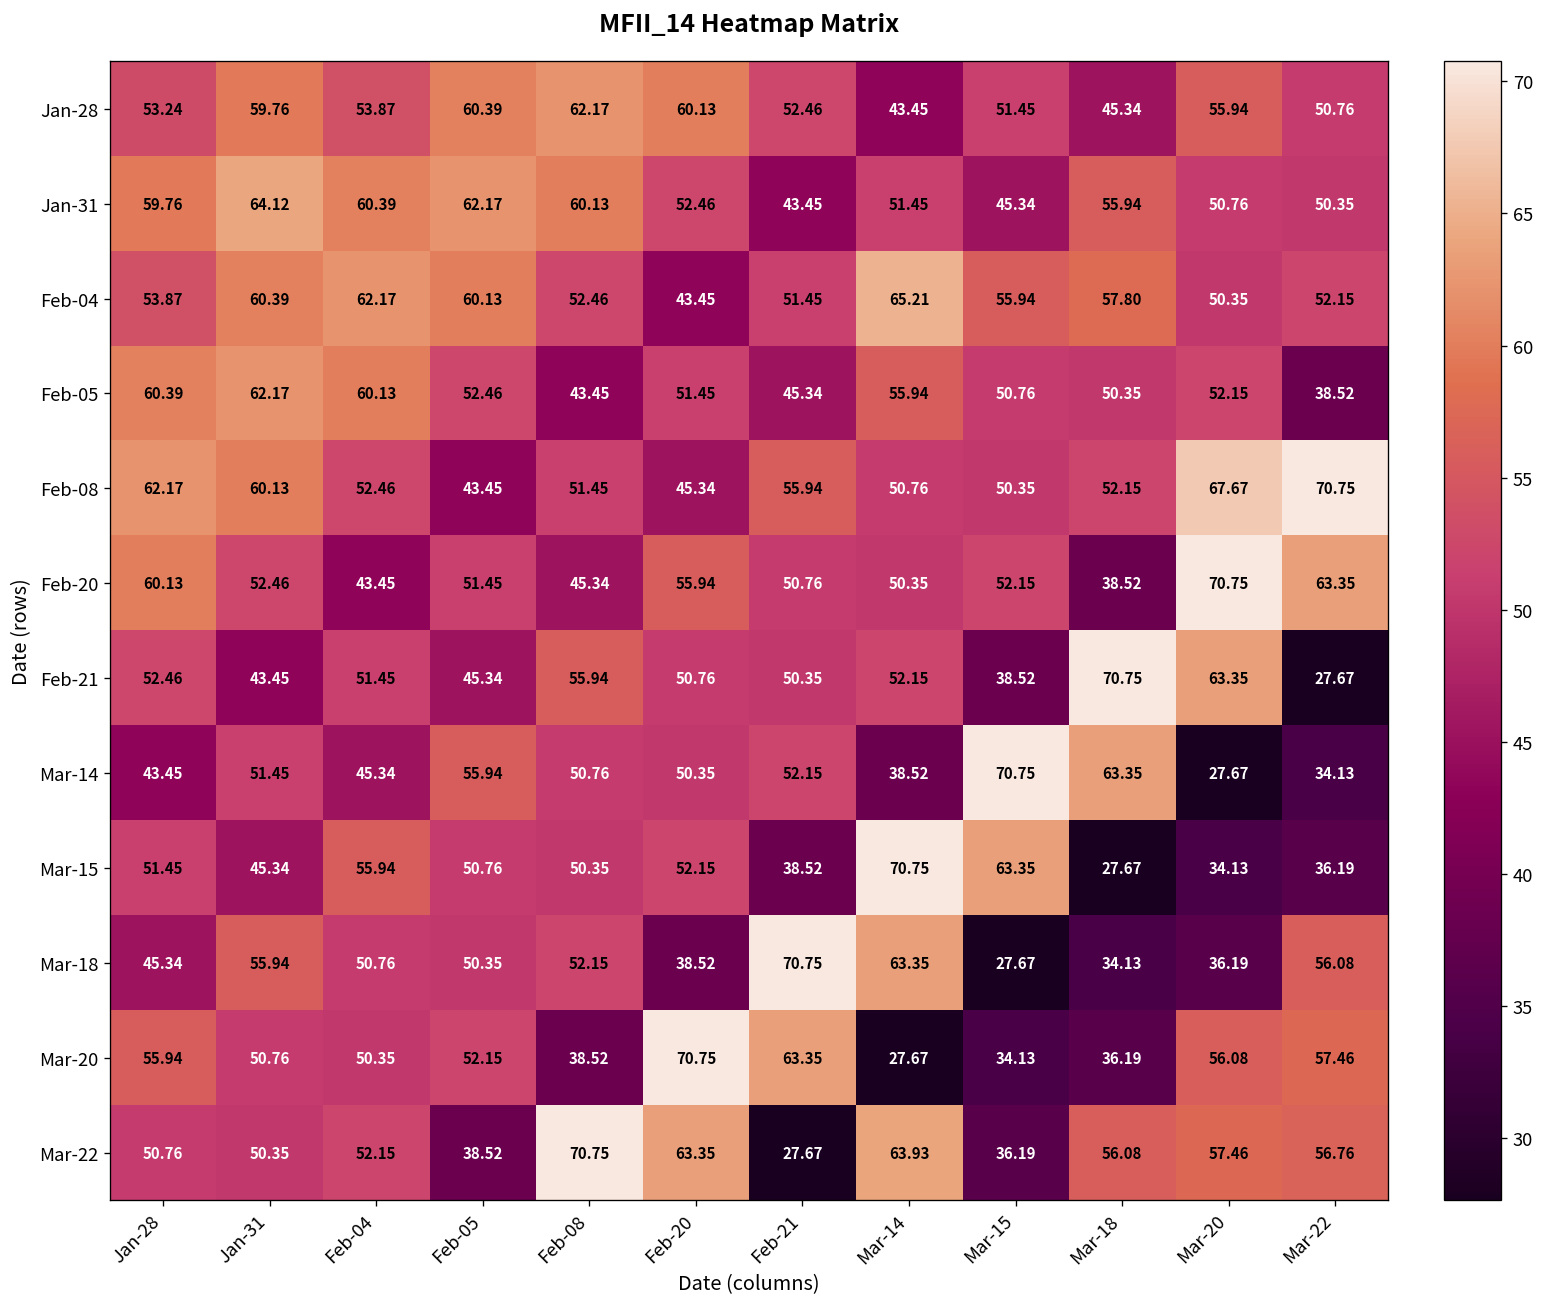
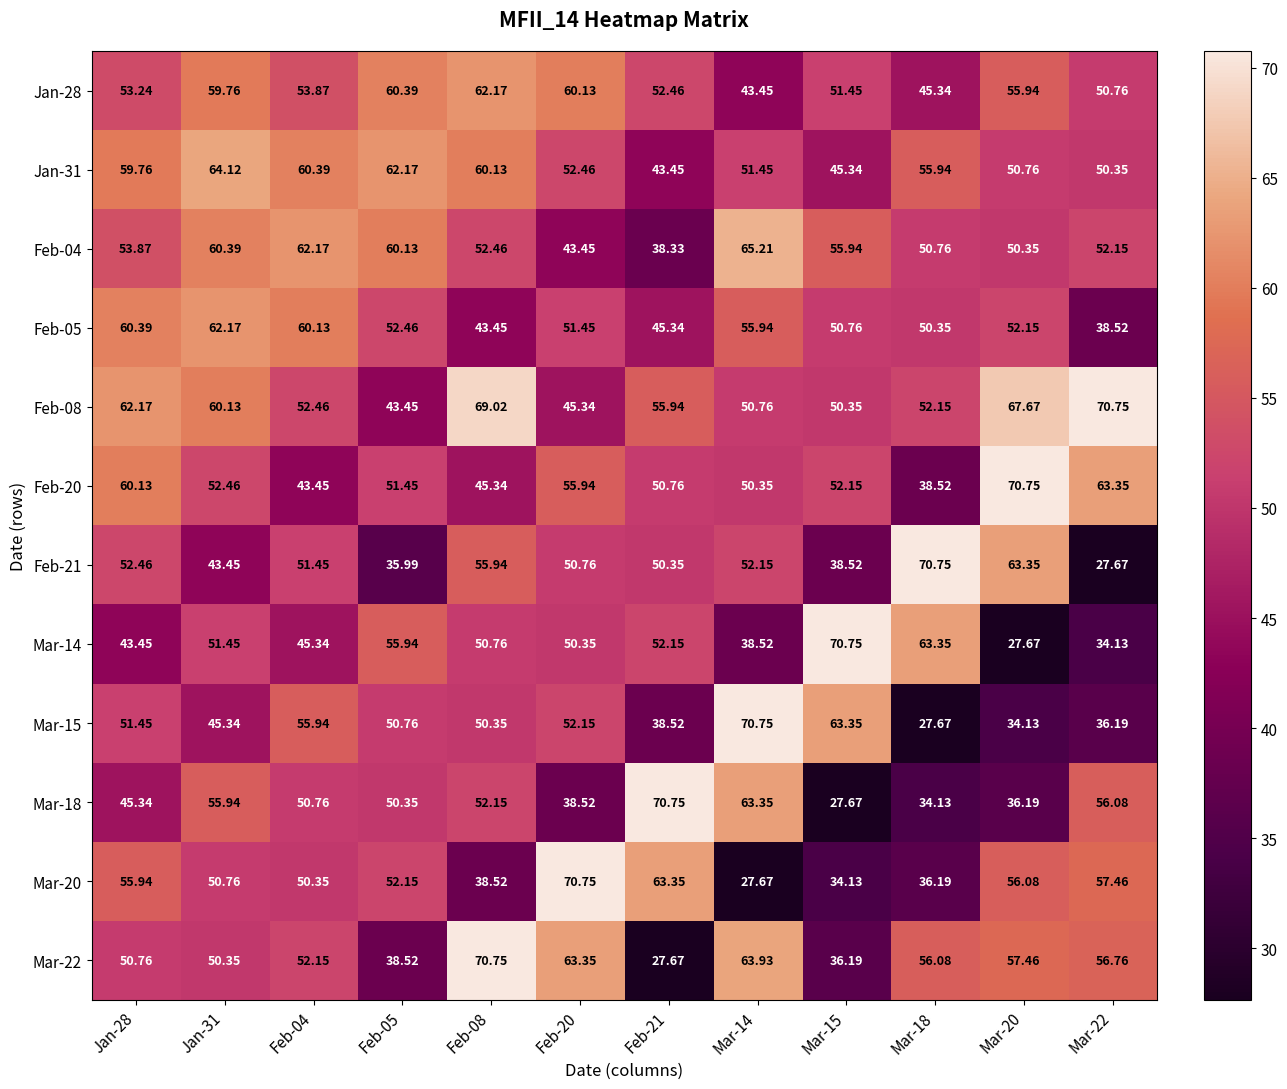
Feb-04, Feb-21: 51.45 -> 38.33
Feb-04, Mar-18: 57.80 -> 50.76
Feb-08, Feb-08: 51.45 -> 69.02
Feb-21, Feb-05: 45.34 -> 35.99
